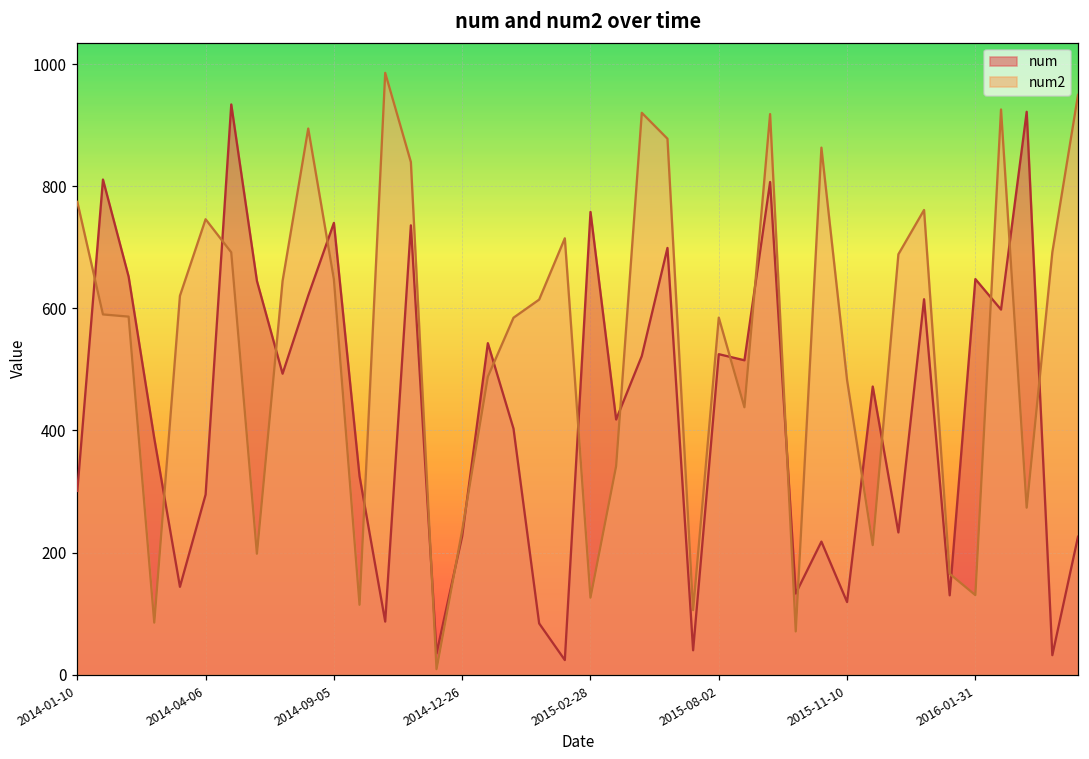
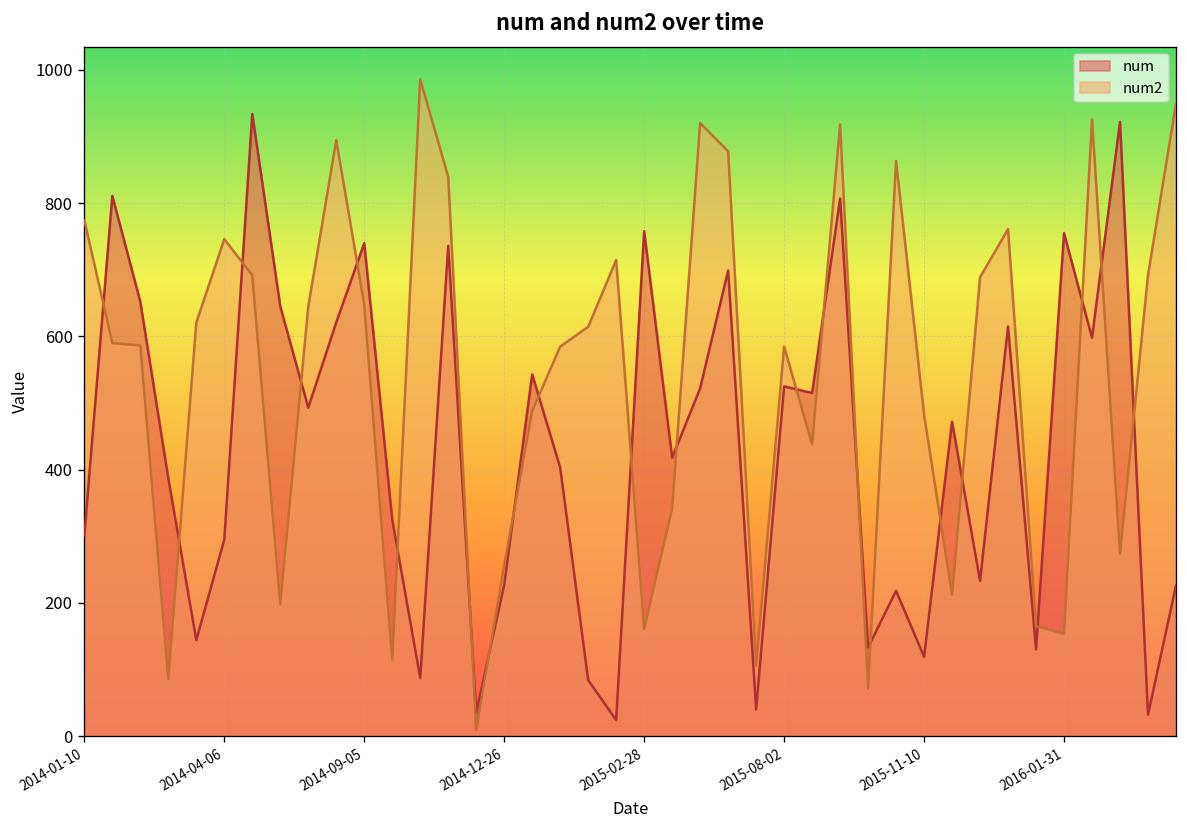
num2, 2014-12-26: 240 -> 260
num2, 2015-02-28: 130 -> 160
num, 2016-01-31: 650 -> 760
num2, 2016-01-31: 130 -> 150
